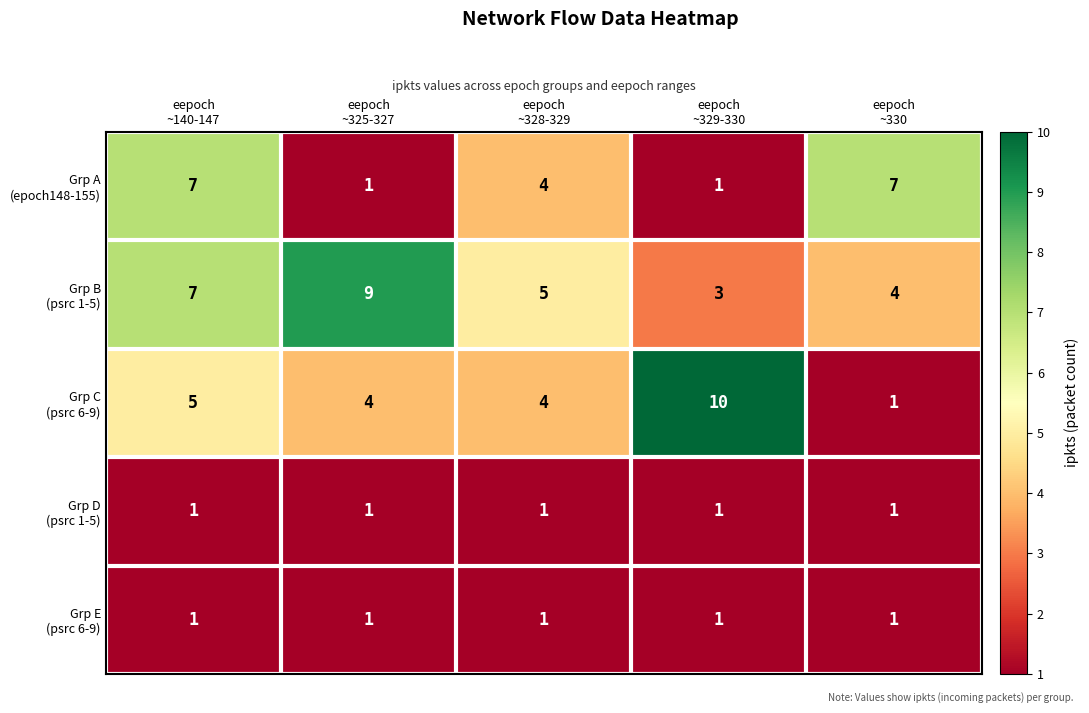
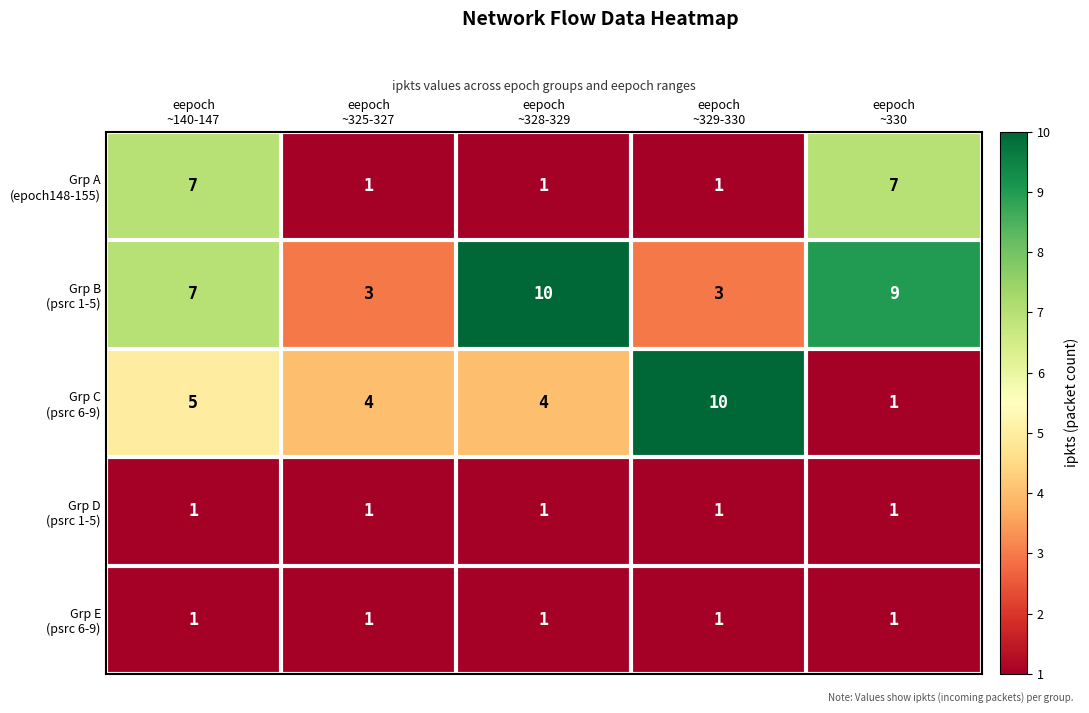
Grp A (epoch148-155), eepoch ~328-329: 4 -> 1
Grp B (psrc 1-5), eepoch ~325-327: 9 -> 3
Grp B (psrc 1-5), eepoch ~328-329: 5 -> 10
Grp B (psrc 1-5), eepoch ~330: 4 -> 9
